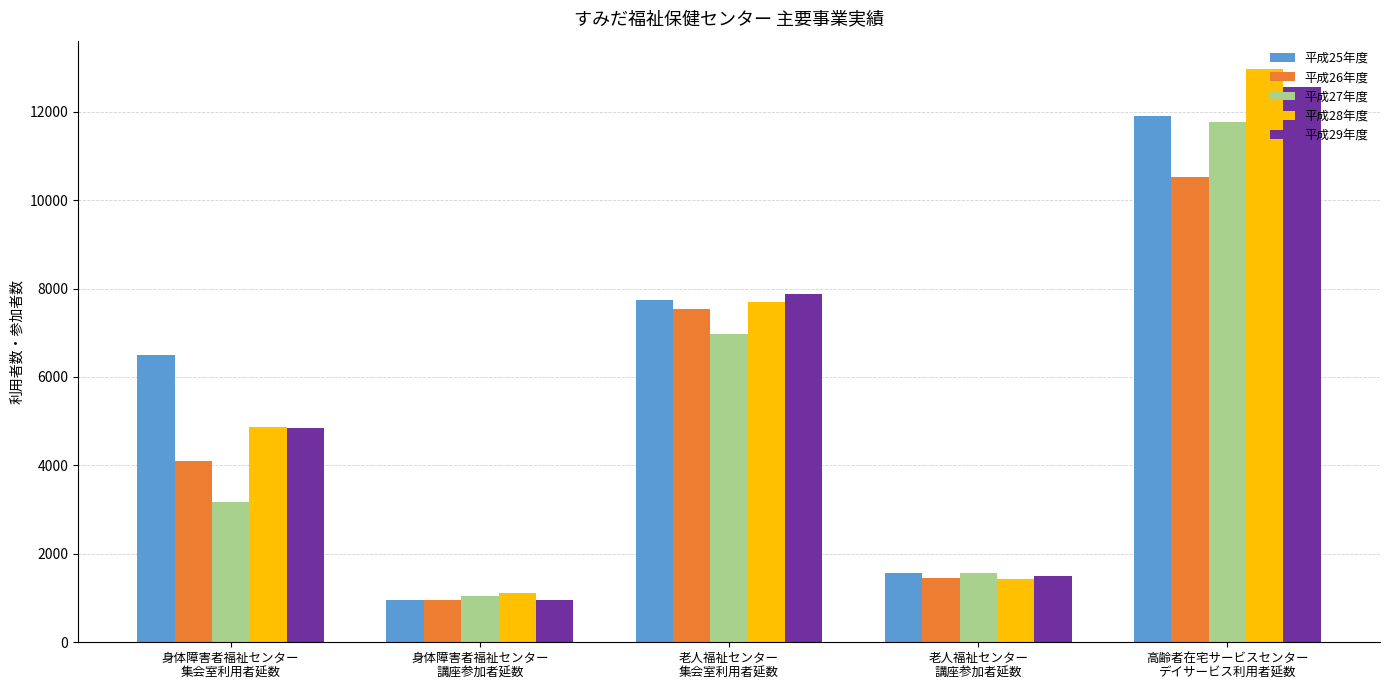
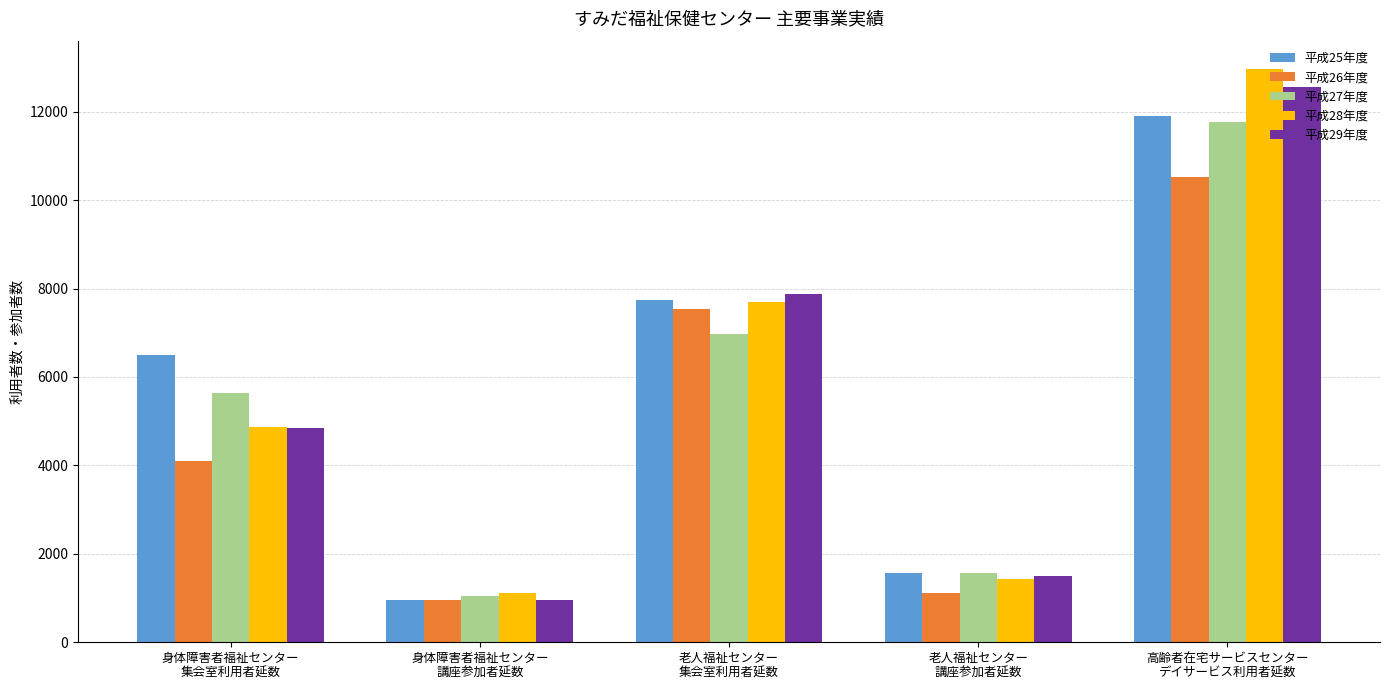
平成27年度, 身体障害者福祉センター 集会室利用者延数: 3200 -> 5600
平成26年度, 老人福祉センター 講座参加者延数: 1400 -> 1100
